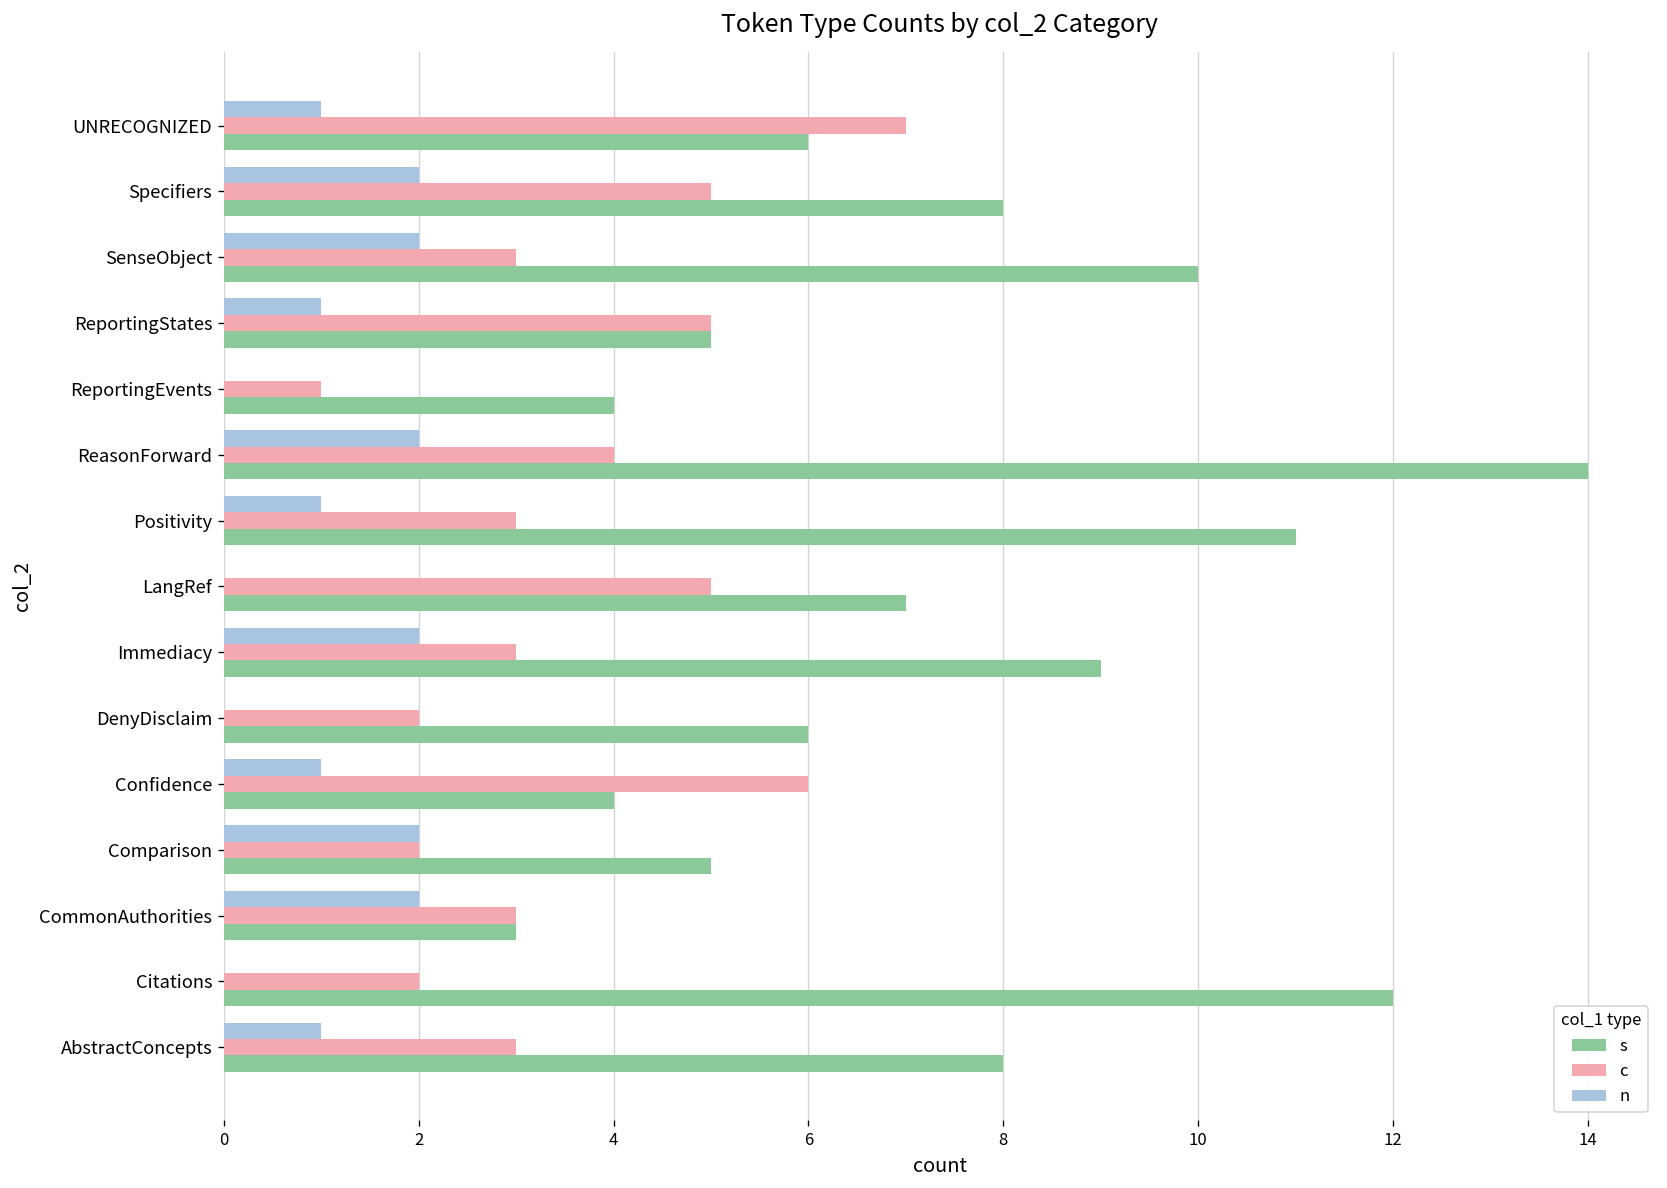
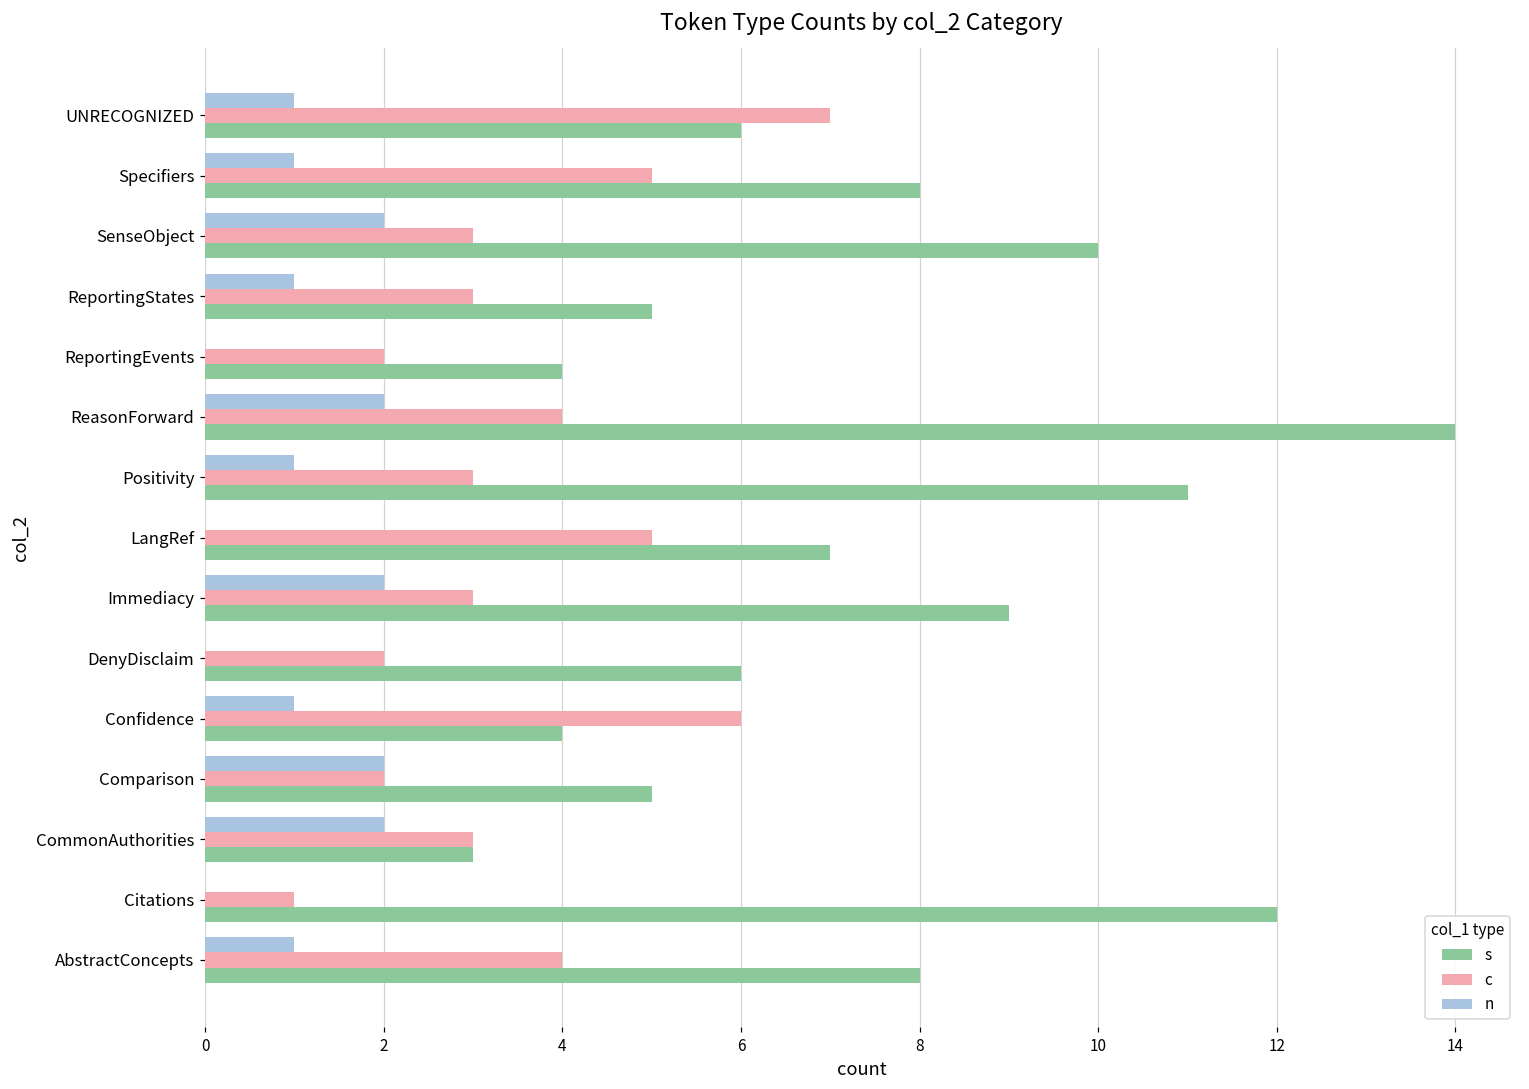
n, Specifiers: 2 -> 1
c, ReportingStates: 5 -> 3
c, ReportingEvents: 1 -> 2
c, Citations: 2 -> 1
c, AbstractConcepts: 3 -> 4
